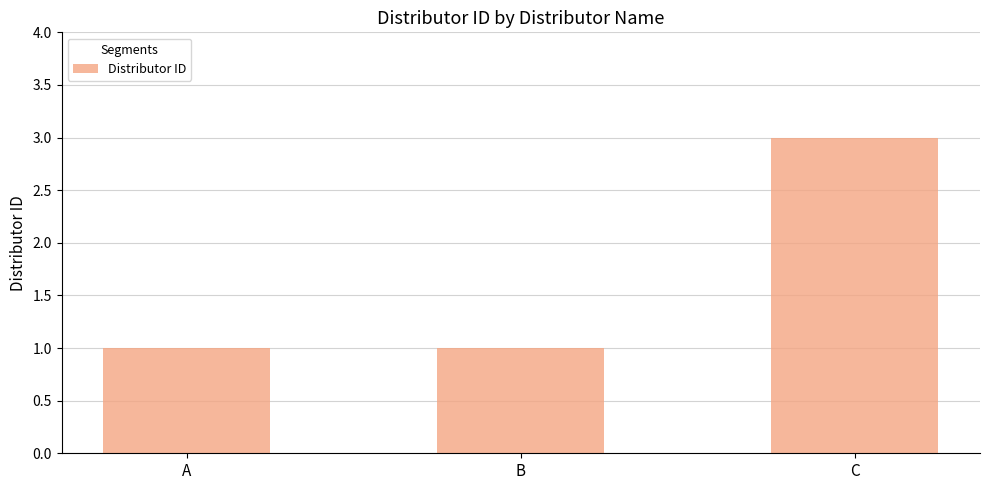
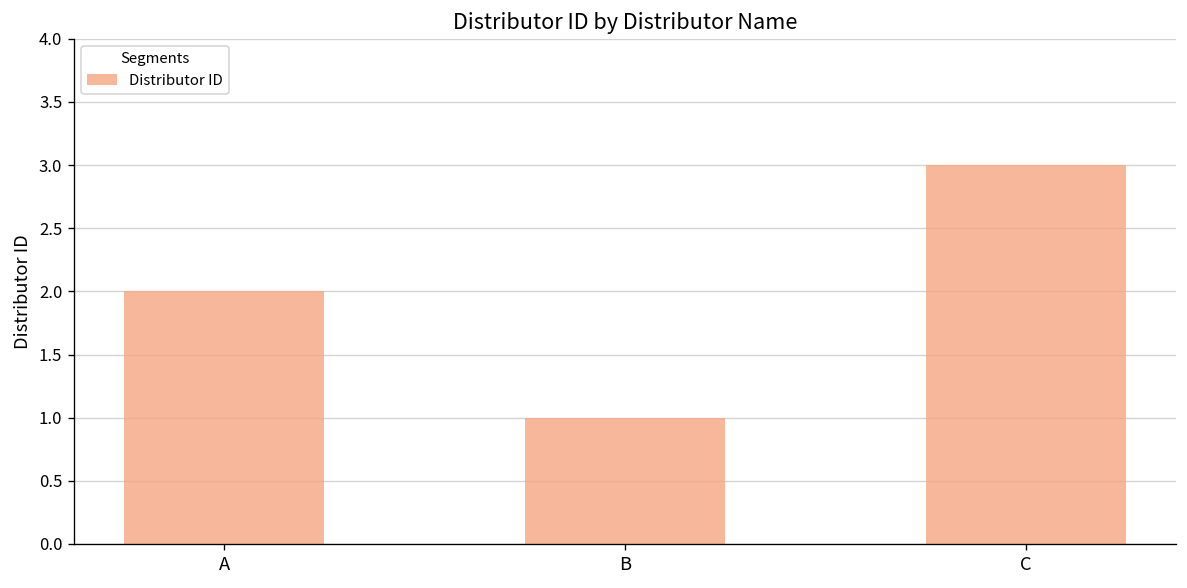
A: 1 -> 2
